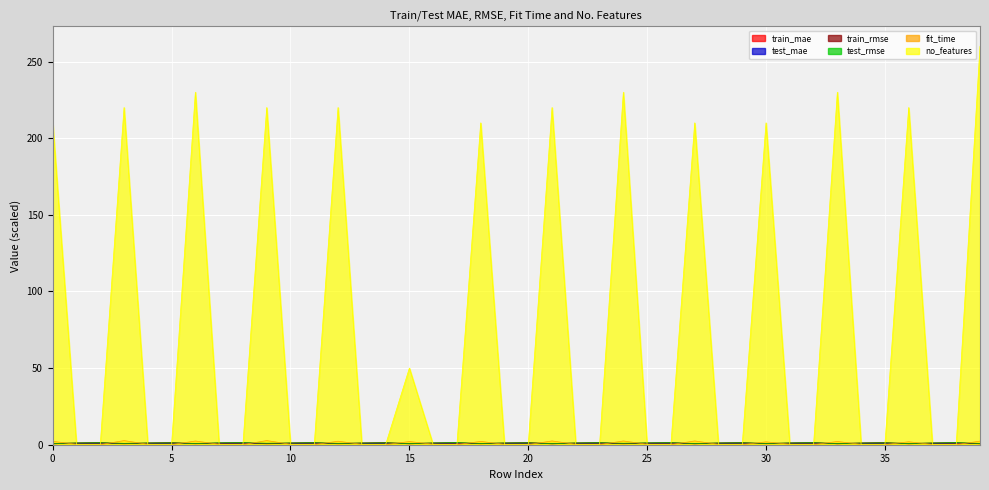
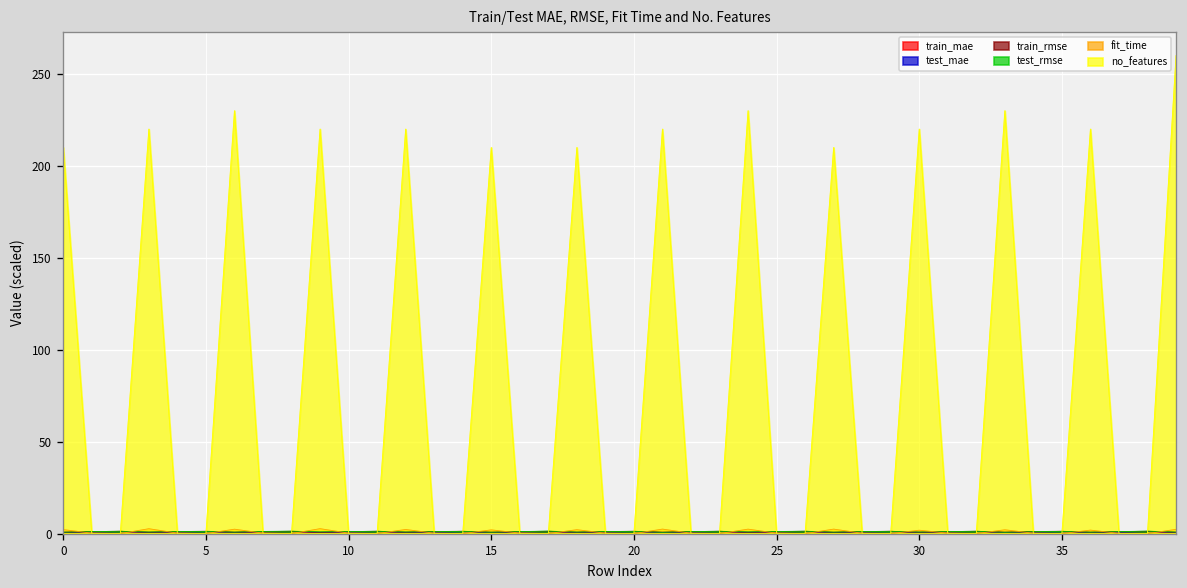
no_features, 15: 50 -> 210
no_features, 30: 210 -> 220
